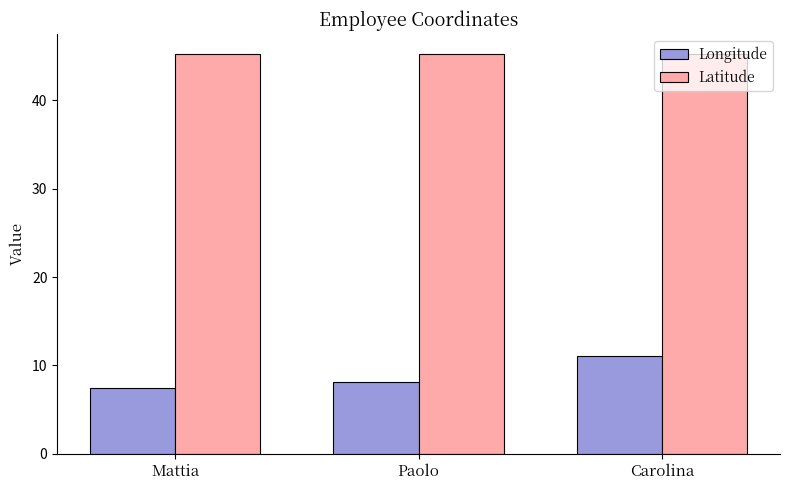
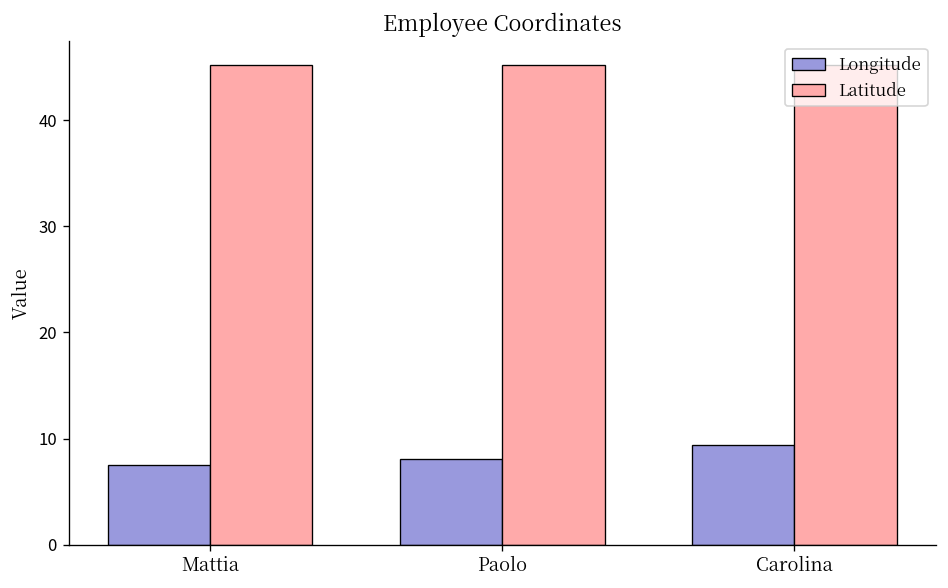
Longitude, Carolina: 11 -> 9
